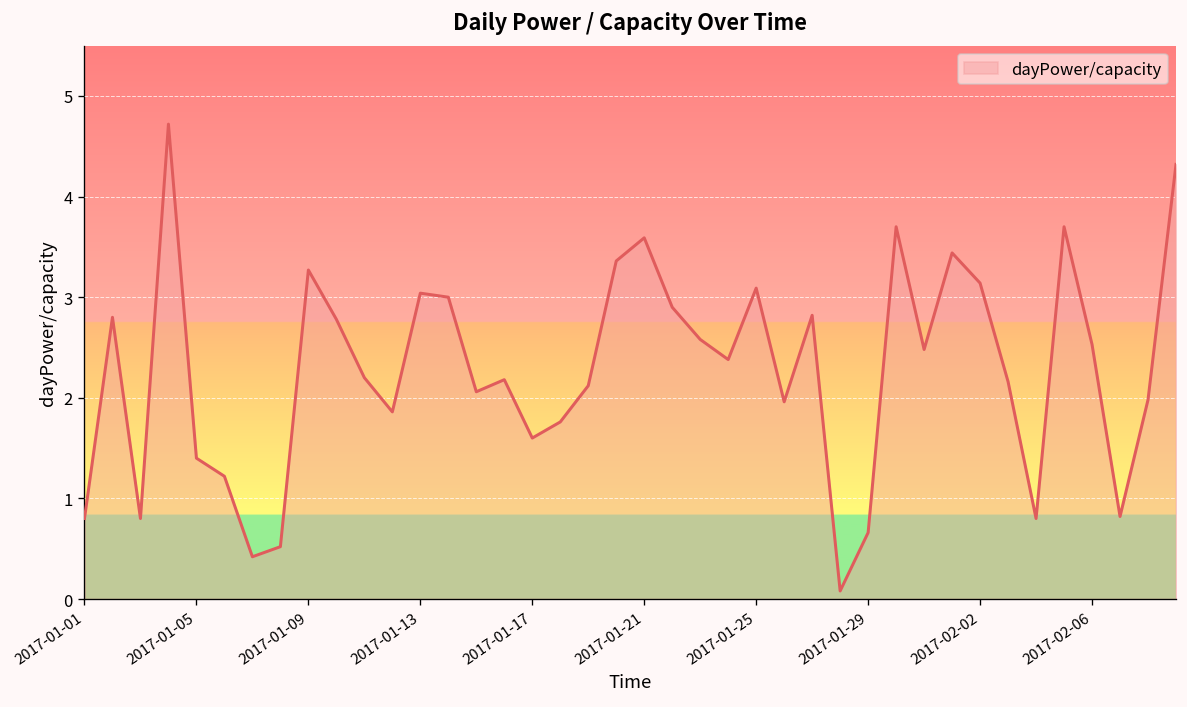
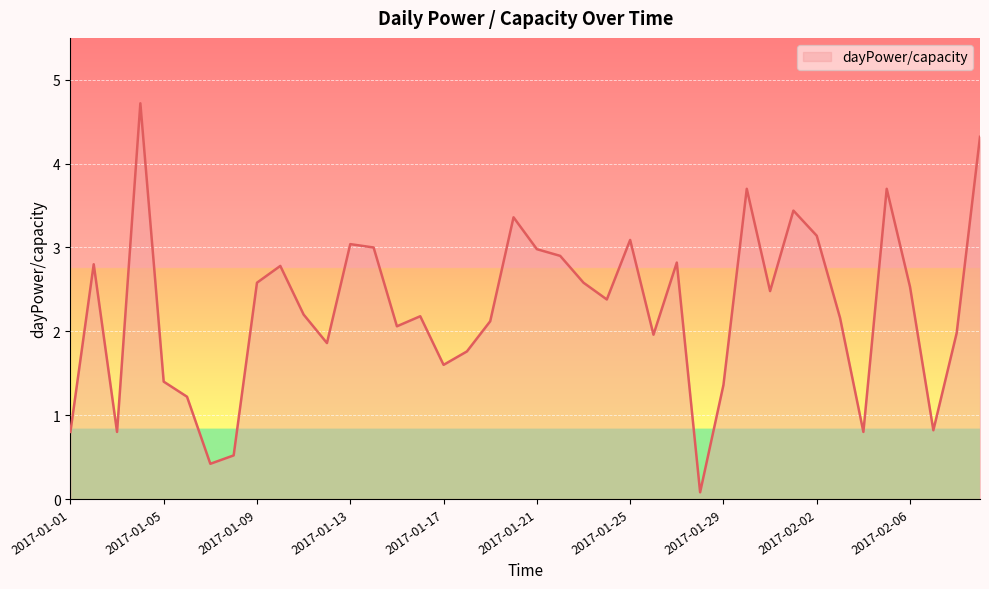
2017-01-09: 3.3 -> 2.6
2017-01-21: 3.6 -> 3.0
2017-01-29: 0.7 -> 1.4
